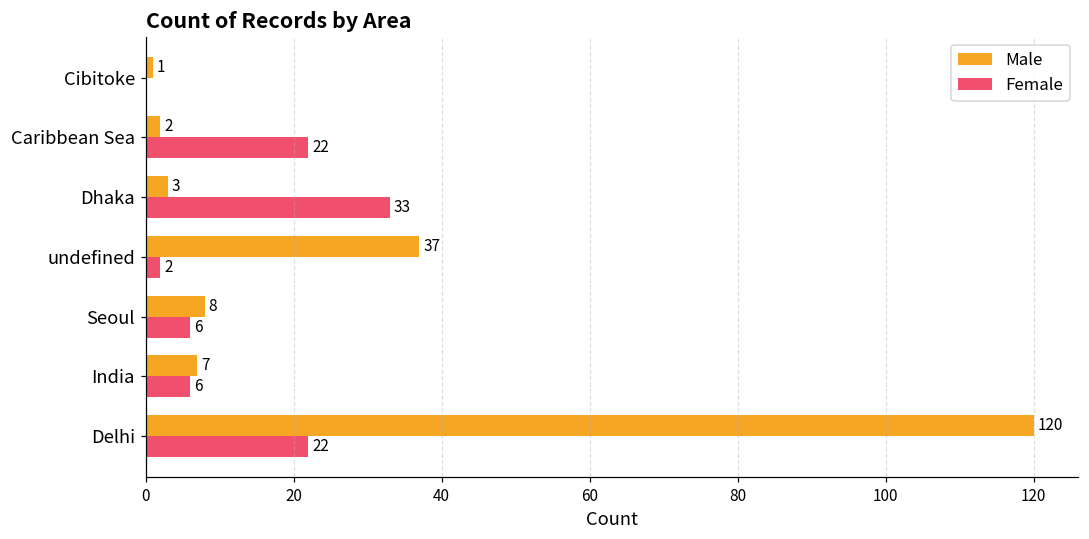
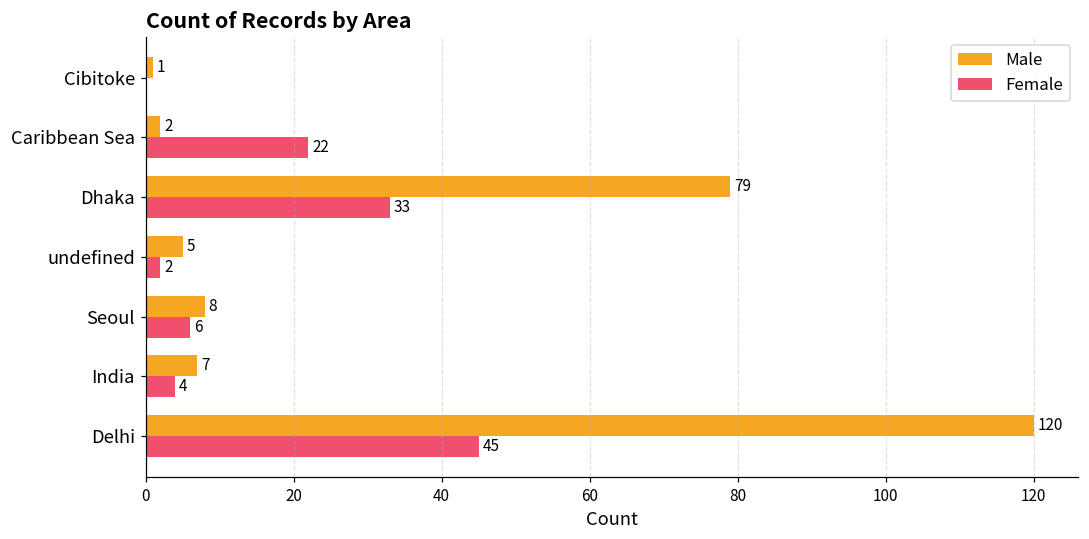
Male, Dhaka: 3 -> 79
Male, undefined: 37 -> 5
Female, India: 6 -> 4
Female, Delhi: 22 -> 45
